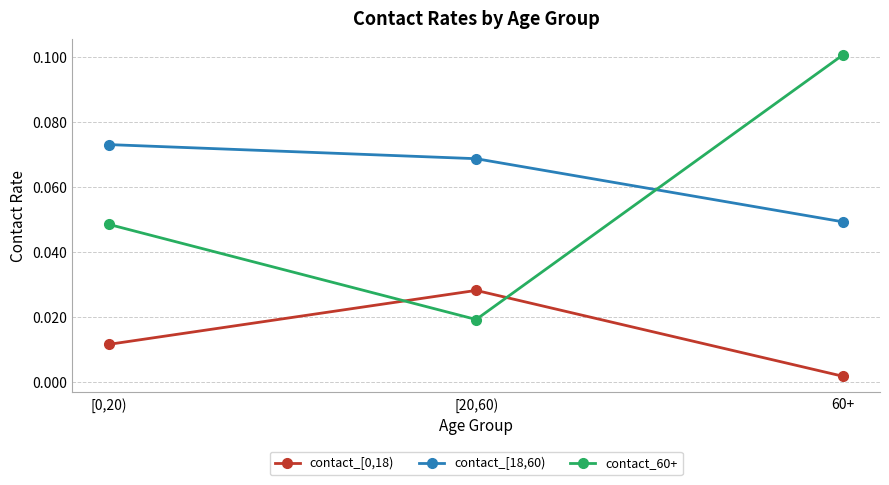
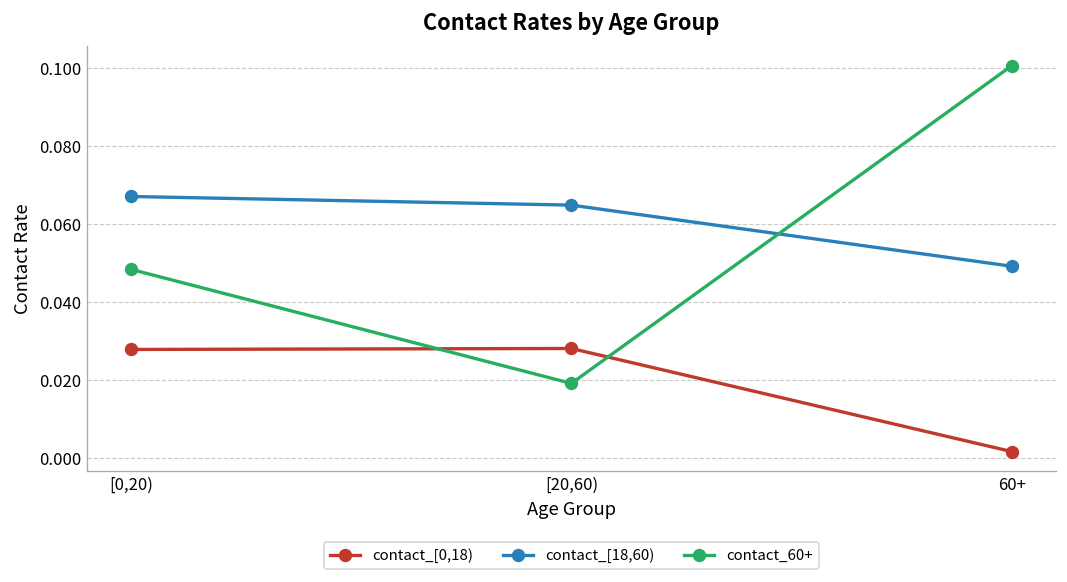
contact_[0,18), [0,20): 0.012 -> 0.028
contact_[18,60), [0,20): 0.073 -> 0.067
contact_[18,60), [20,60): 0.069 -> 0.065
